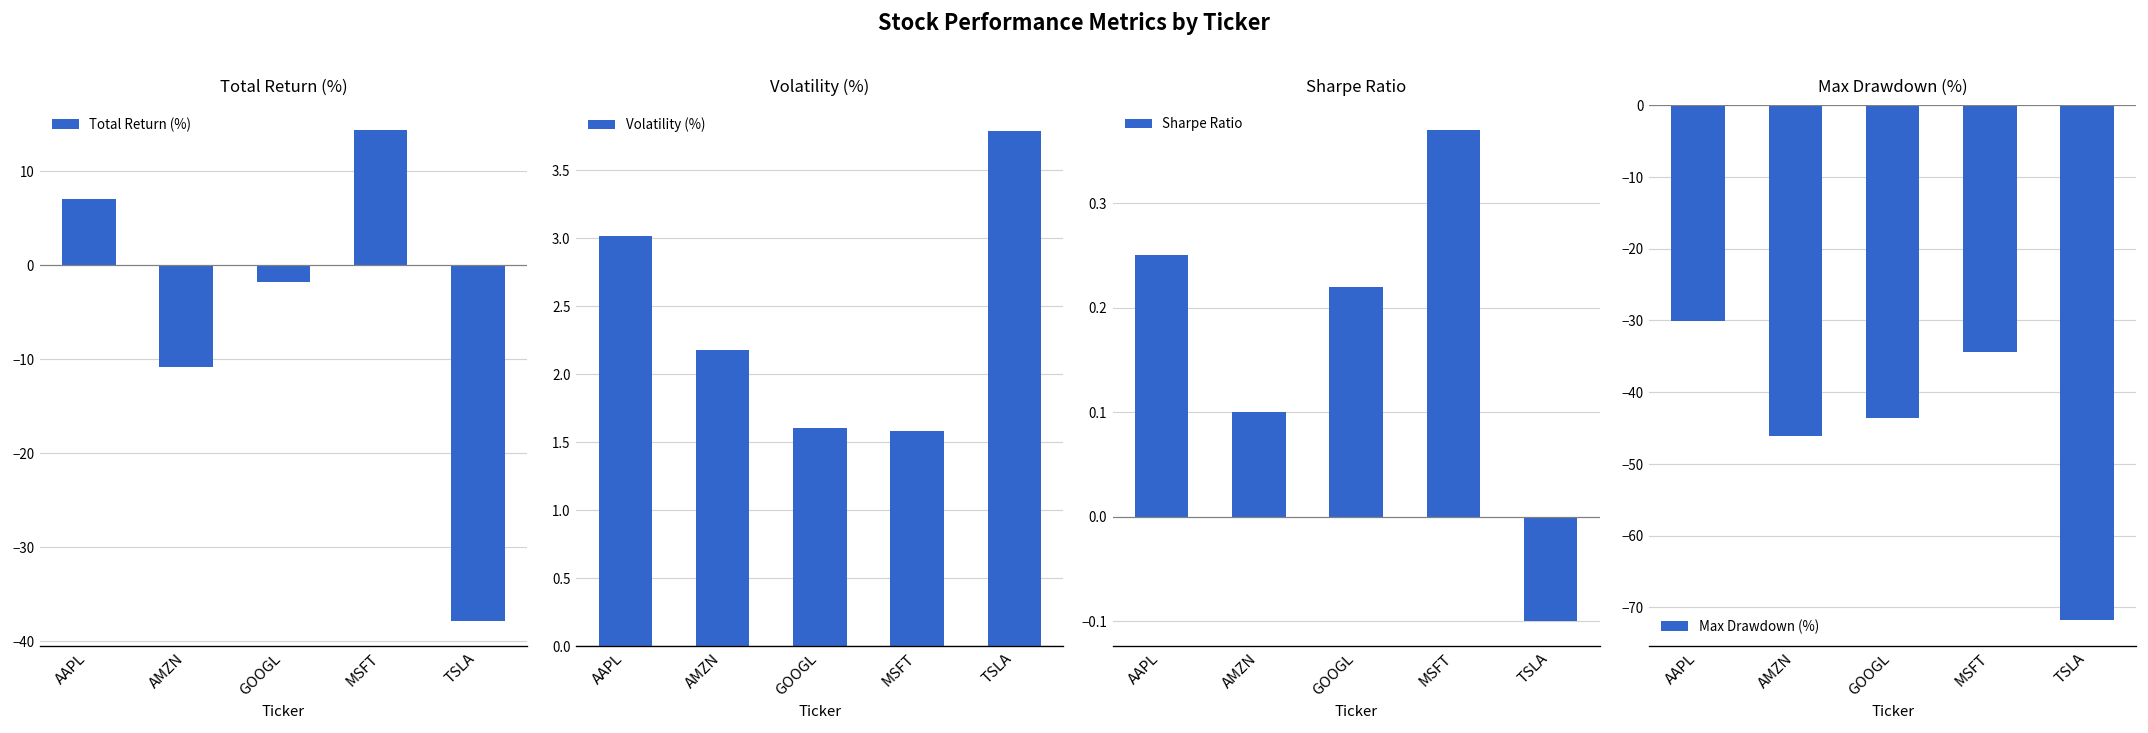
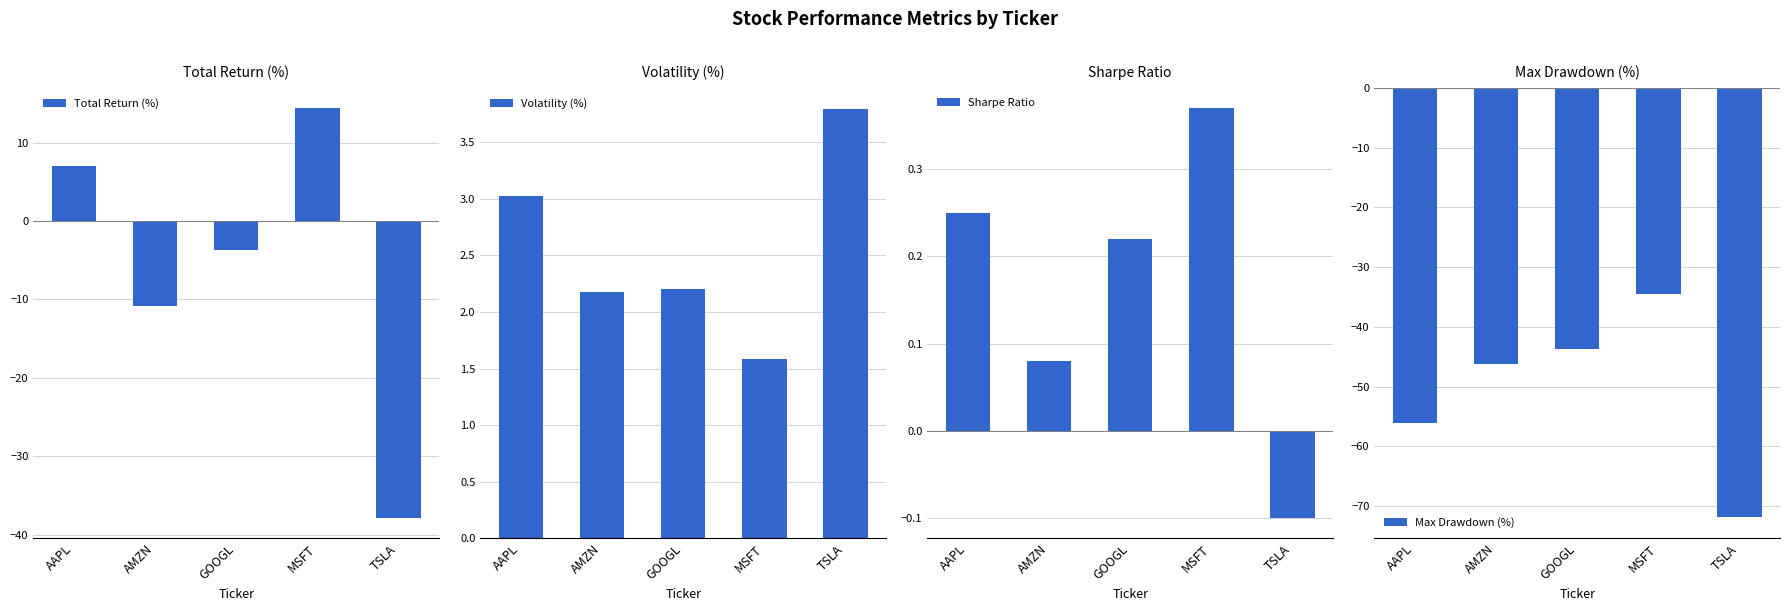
Total Return (%), GOOGL: -2 -> -4
Volatility (%), GOOGL: 1.6 -> 2.2
Sharpe Ratio, AMZN: 0.10 -> 0.08
Max Drawdown (%), AAPL: -30 -> -56
